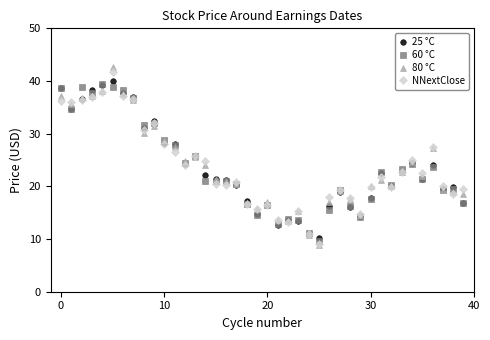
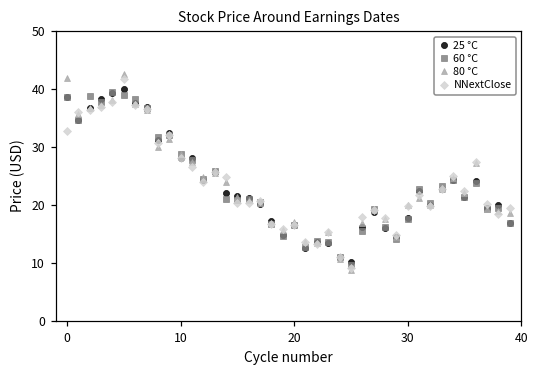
80 °C, 0: 37 -> 42
NNextClose, 0: 36 -> 33
